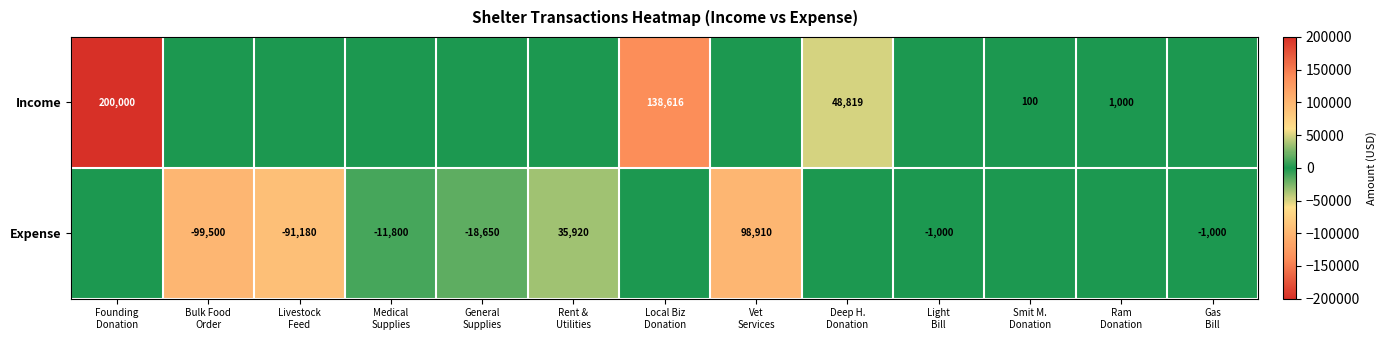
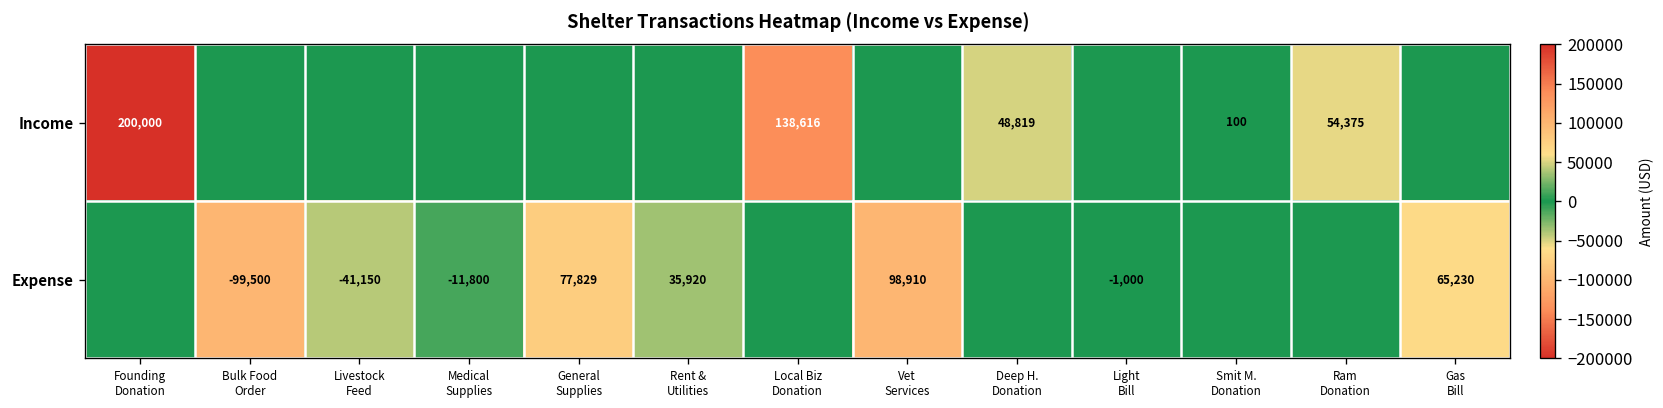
Income, Ram Donation: 1,000 -> 54,375
Expense, Livestock Feed: -91,180 -> -41,150
Expense, General Supplies: -18,650 -> 77,829
Expense, Gas Bill: -1,000 -> 65,230
